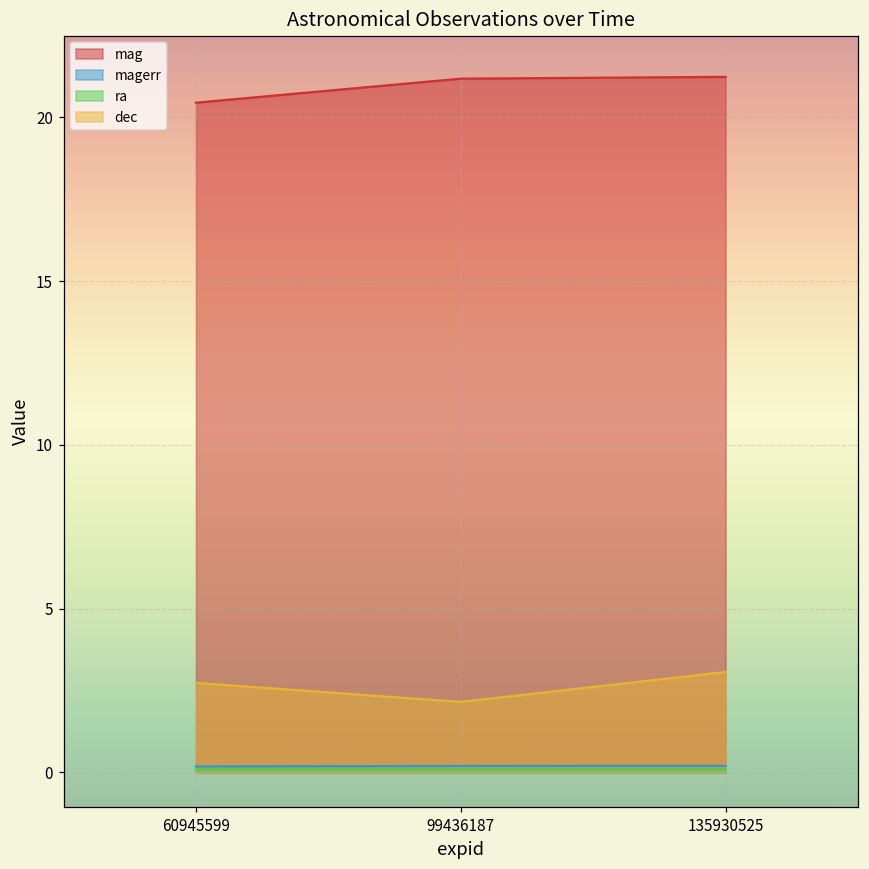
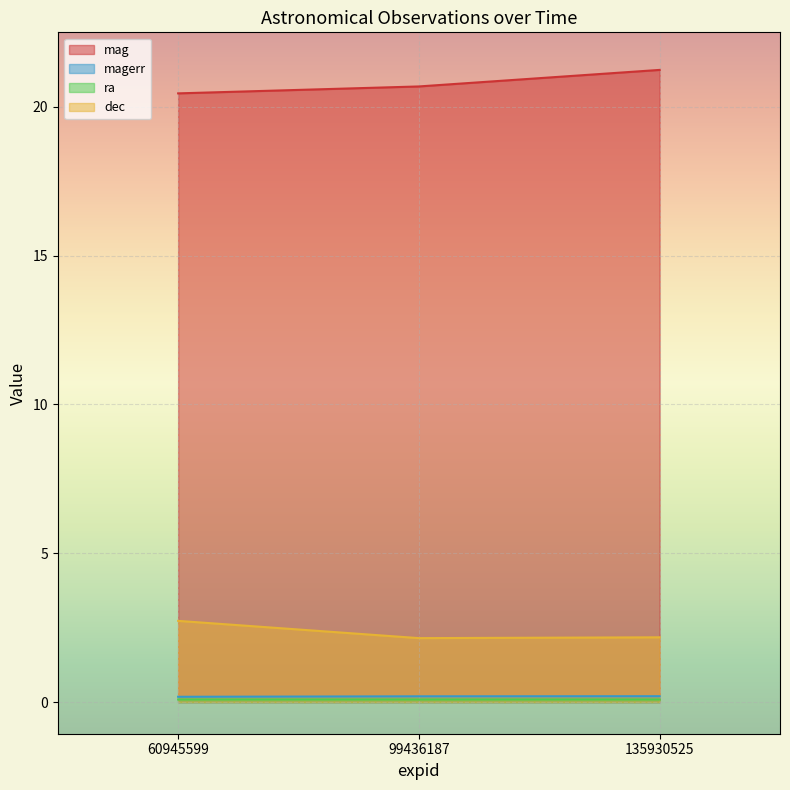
mag, 99436187: 21.2 -> 20.7
dec, 135930525: 3.1 -> 2.2
